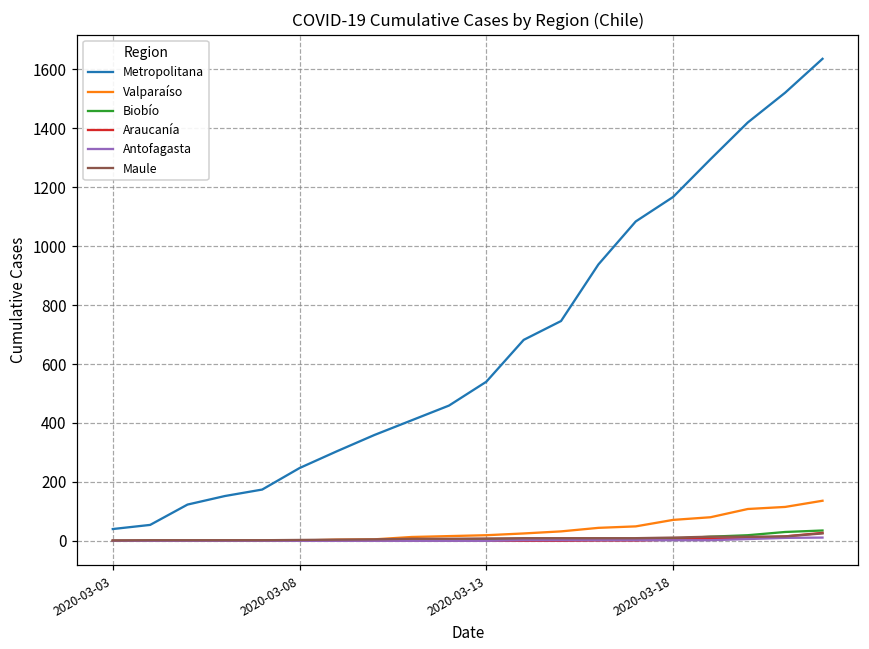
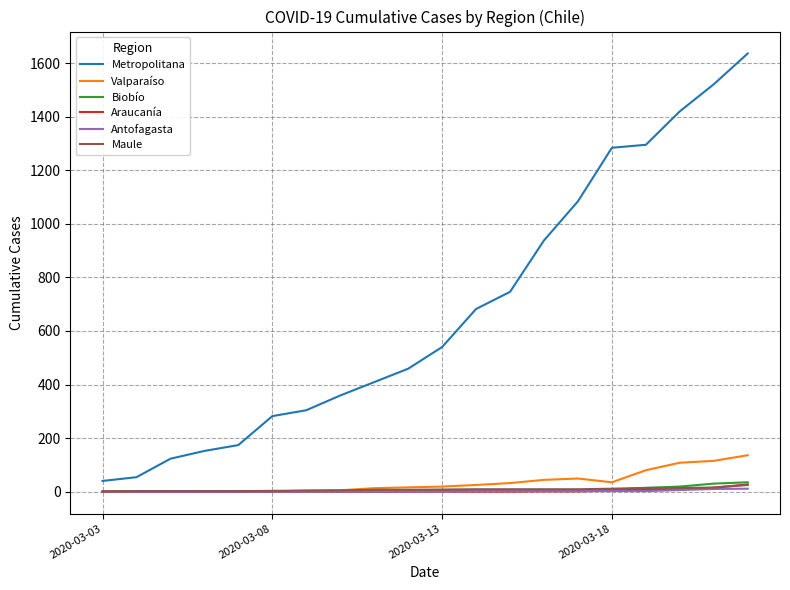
Metropolitana, 2020-03-08: 250 -> 280
Metropolitana, 2020-03-18: 1170 -> 1280
Valparaíso, 2020-03-18: 70 -> 40
